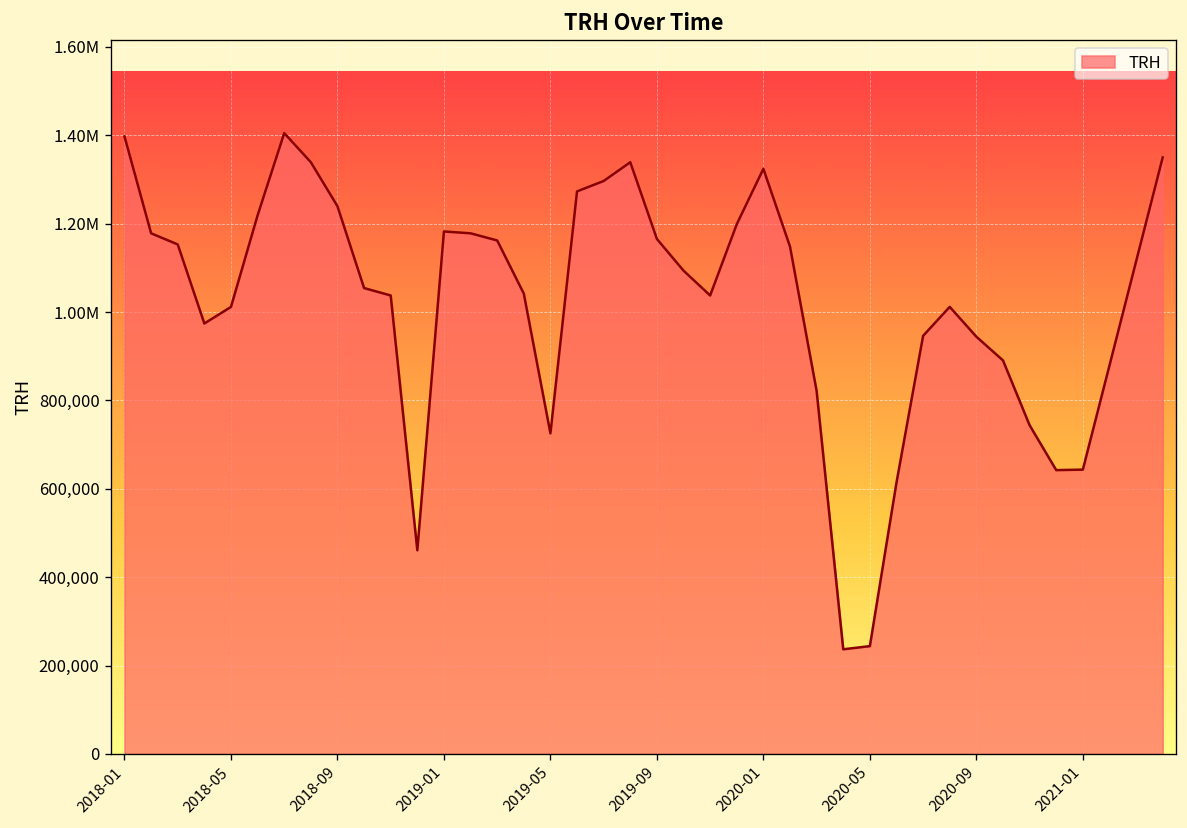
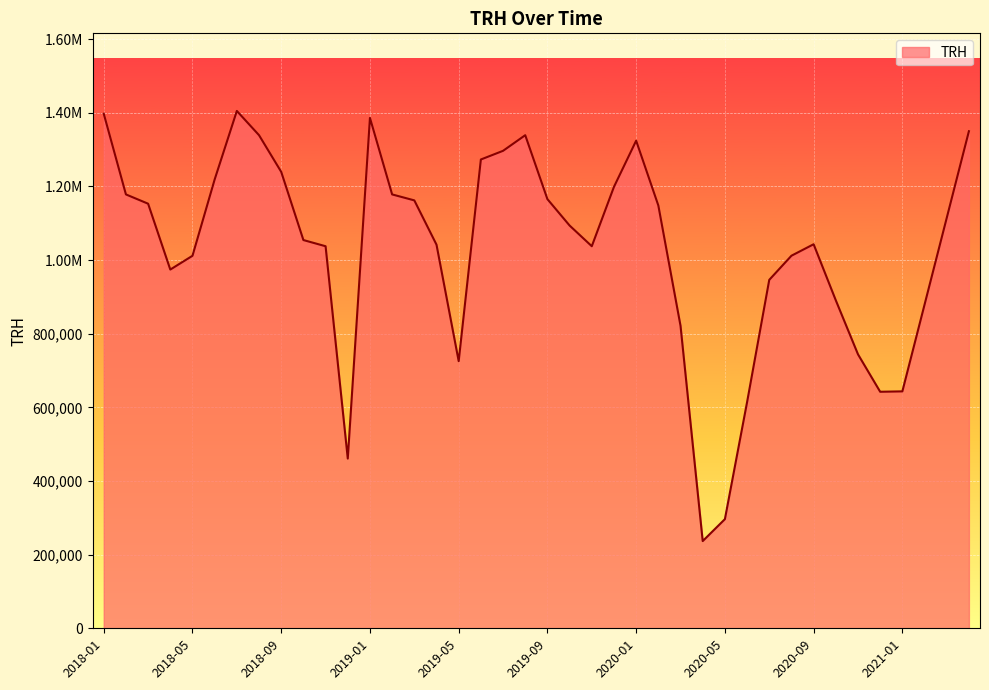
2019-01: 1,180,000 -> 1,390,000
2020-05: 240,000 -> 300,000
2020-09: 940,000 -> 1,040,000
